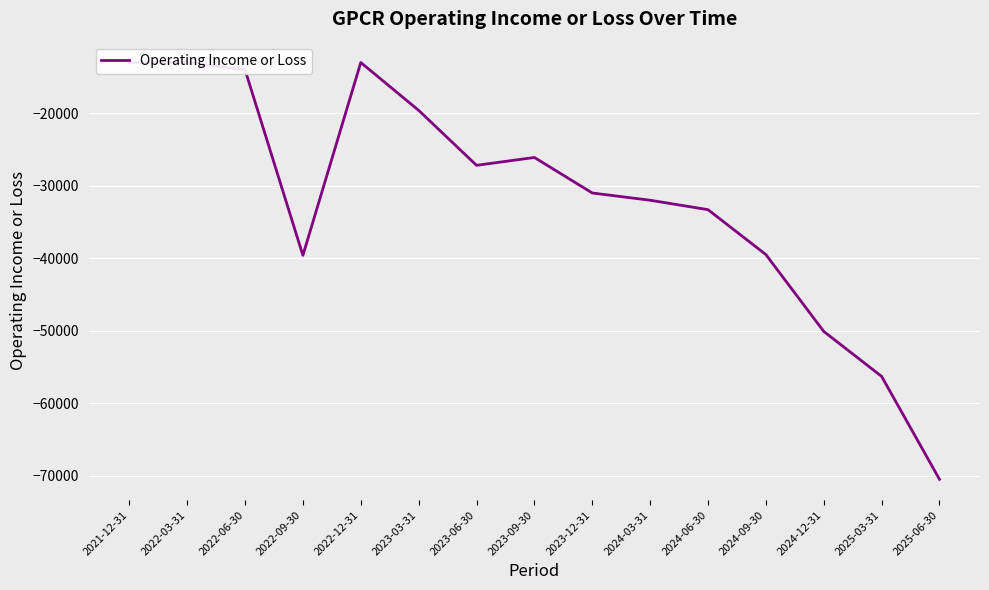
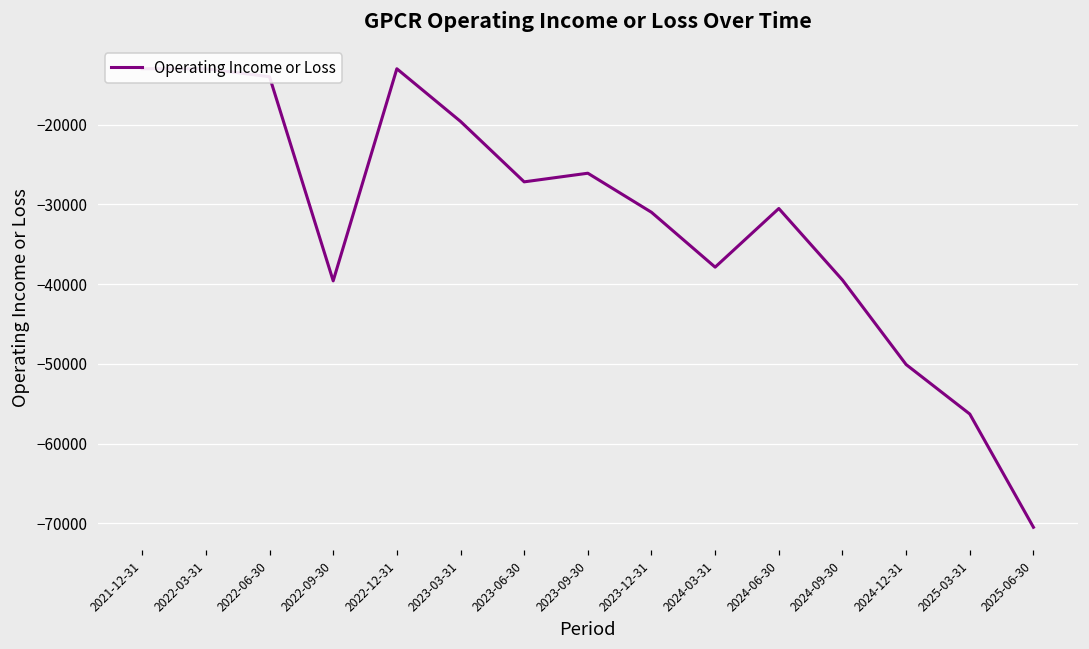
2024-03-31: -32000 -> -38000
2024-06-30: -33000 -> -31000
